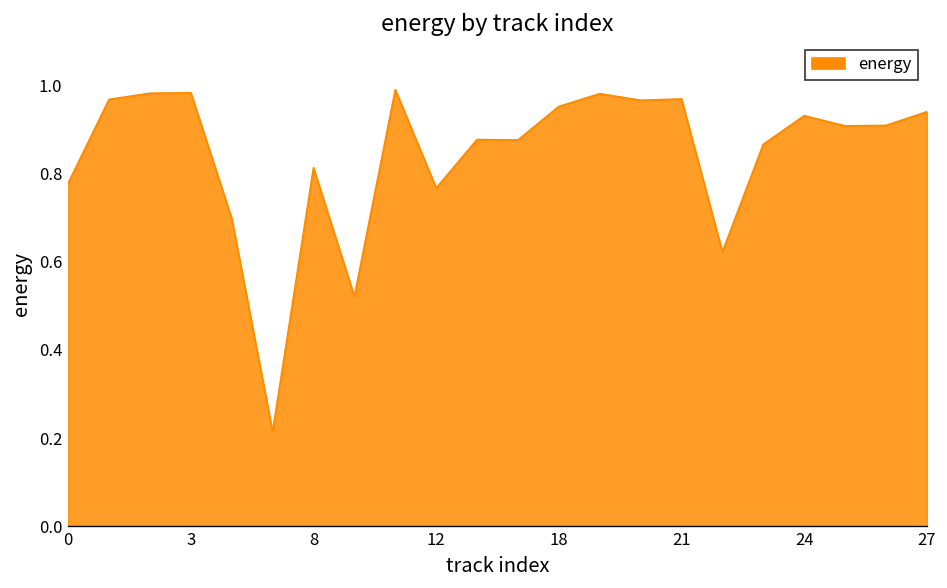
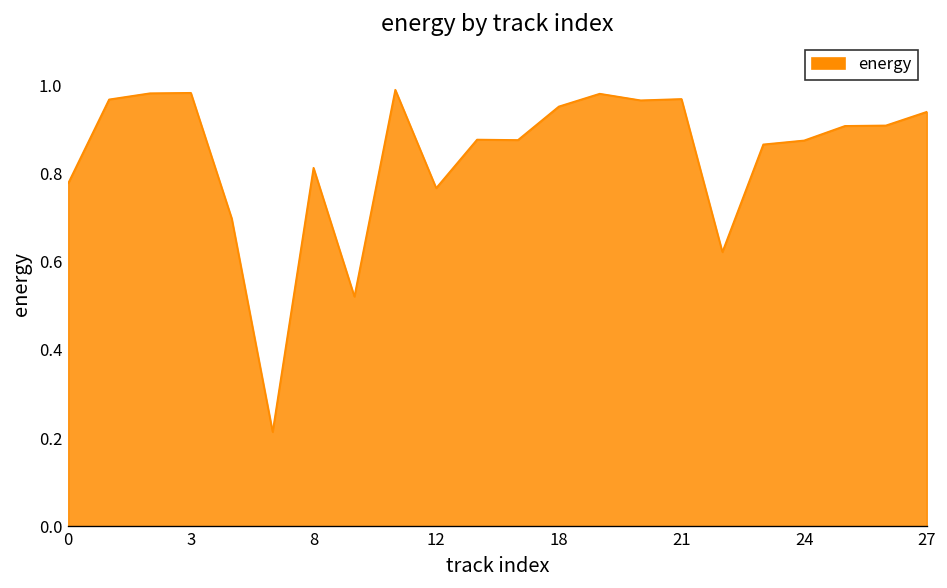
24: 0.93 -> 0.88
